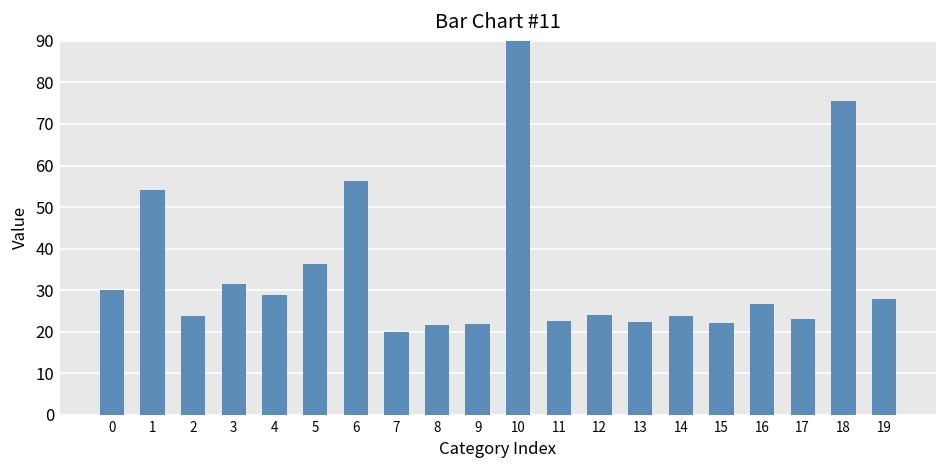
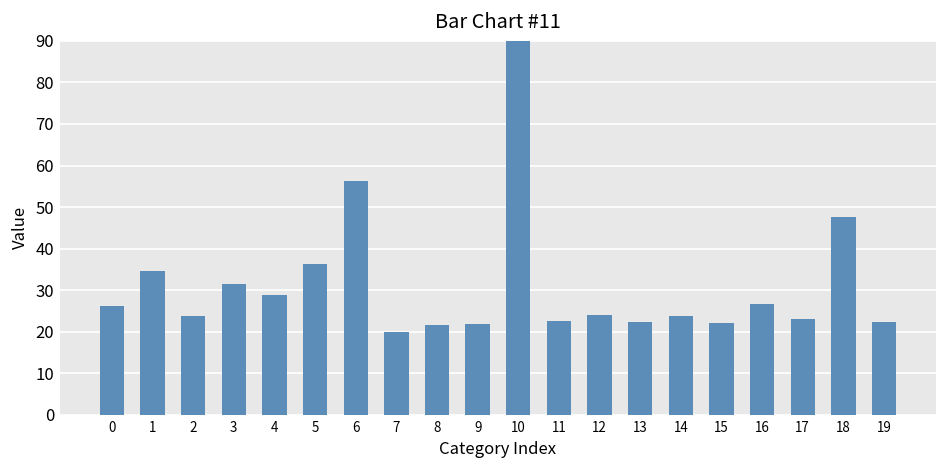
0: 30 -> 26
1: 54 -> 35
18: 76 -> 48
19: 28 -> 22
